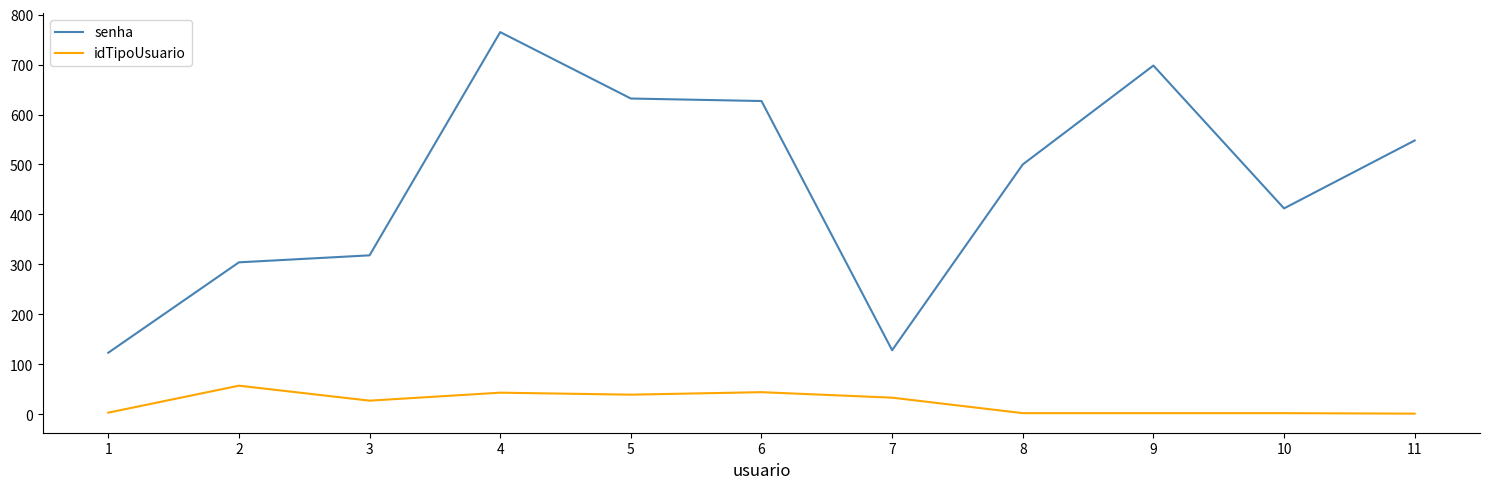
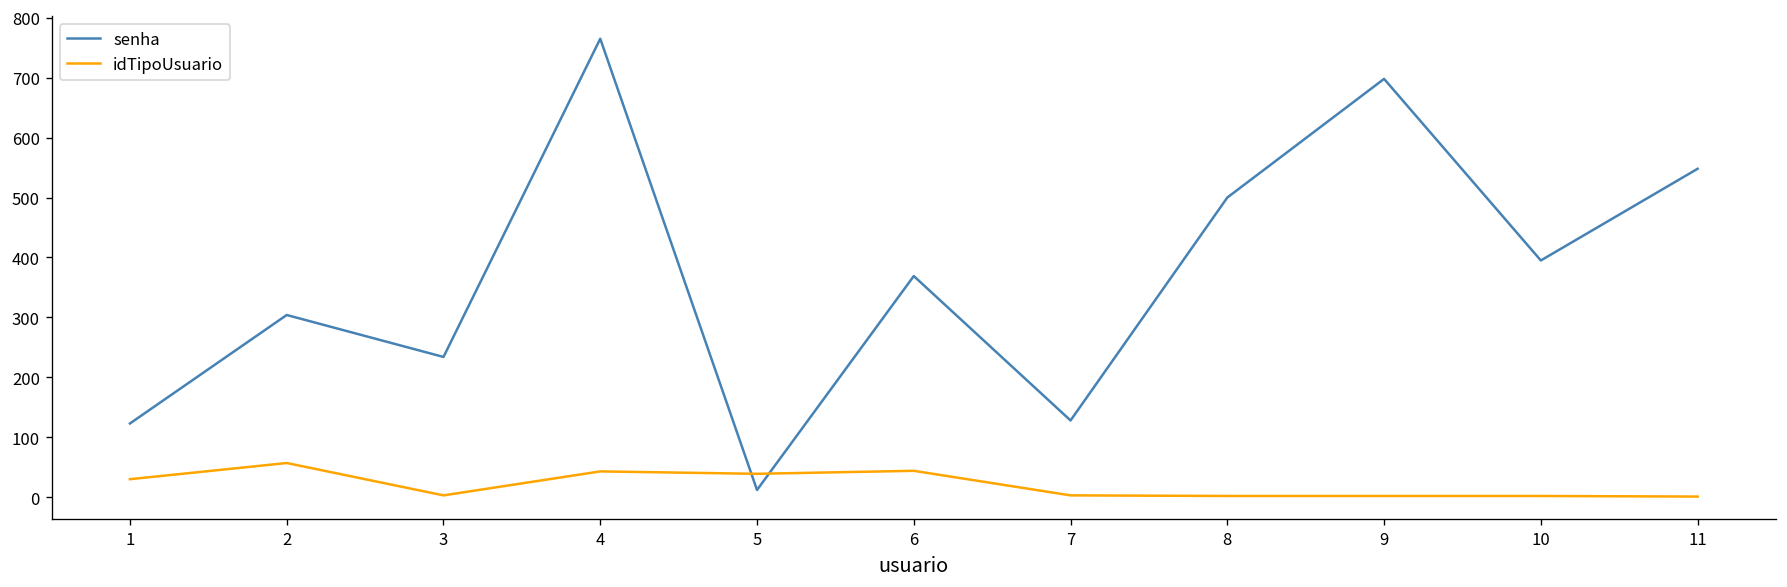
idTipoUsuario, 1: 0 -> 30
senha, 3: 320 -> 230
idTipoUsuario, 3: 30 -> 0
senha, 5: 630 -> 10
senha, 6: 630 -> 370
idTipoUsuario, 7: 30 -> 0
senha, 10: 410 -> 400
